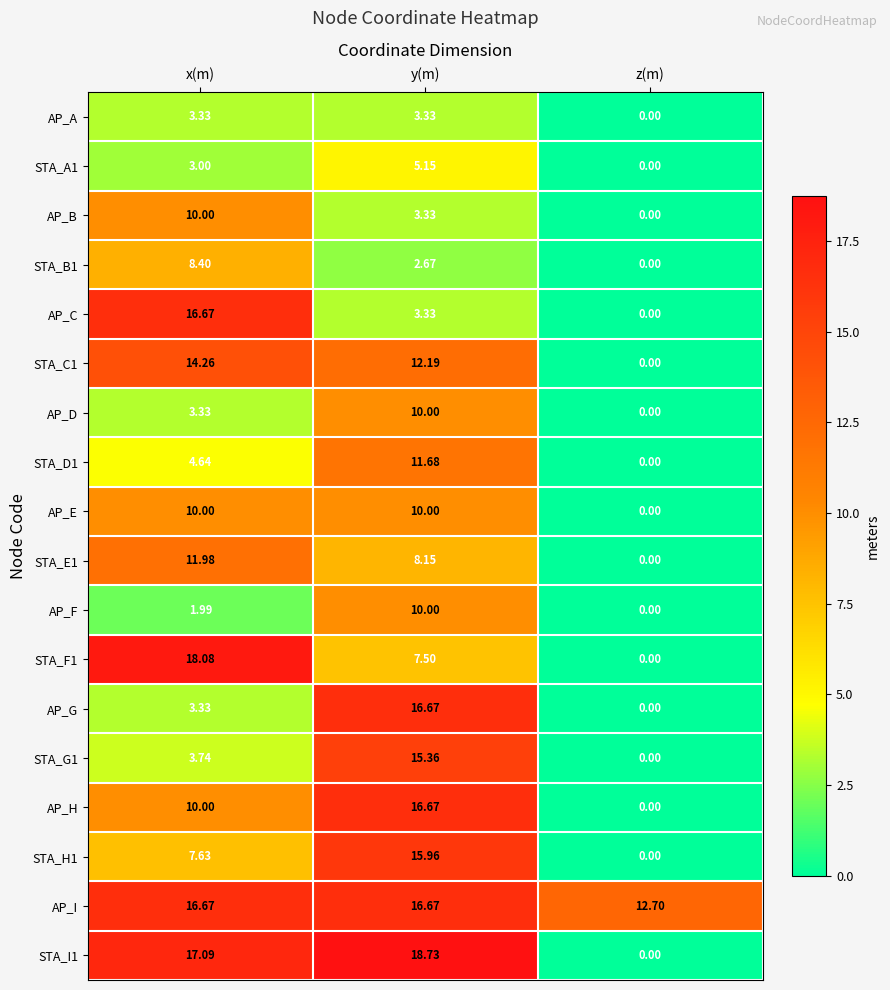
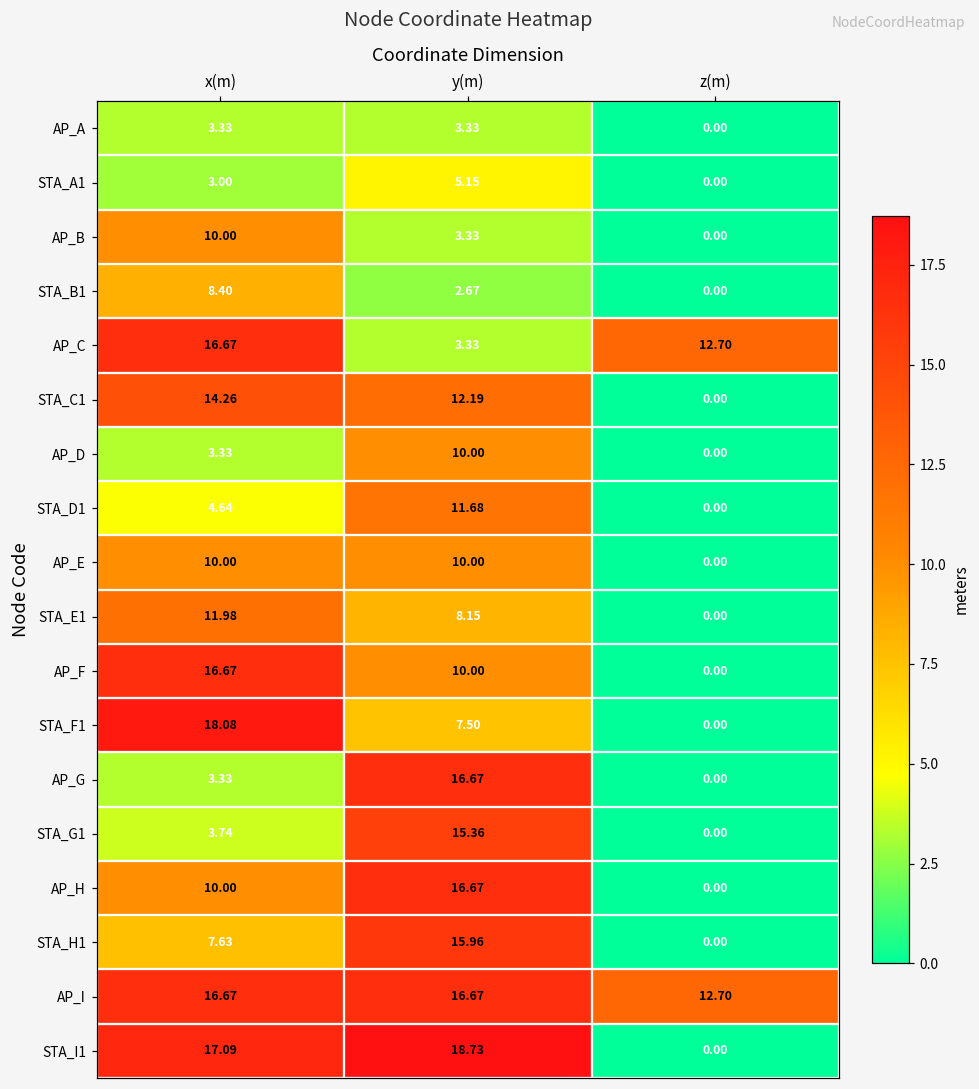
AP_C, z(m): 0.00 -> 12.70
AP_F, x(m): 1.99 -> 16.67
